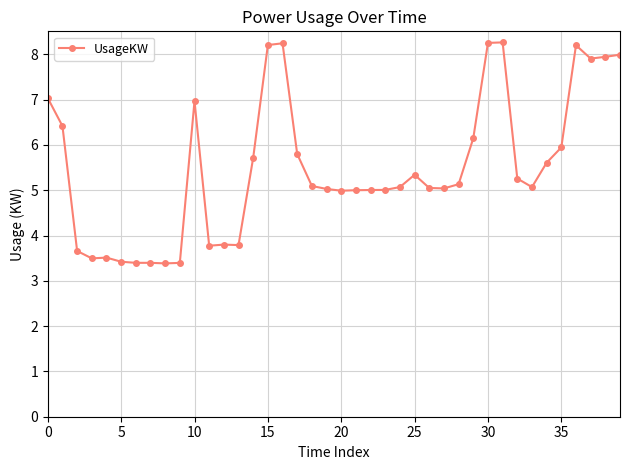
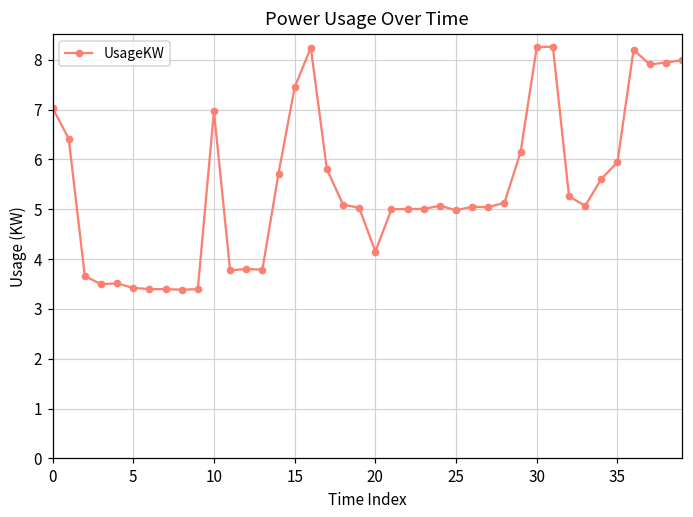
15: 8.2 -> 7.4
20: 5.0 -> 4.2
25: 5.3 -> 5.0
